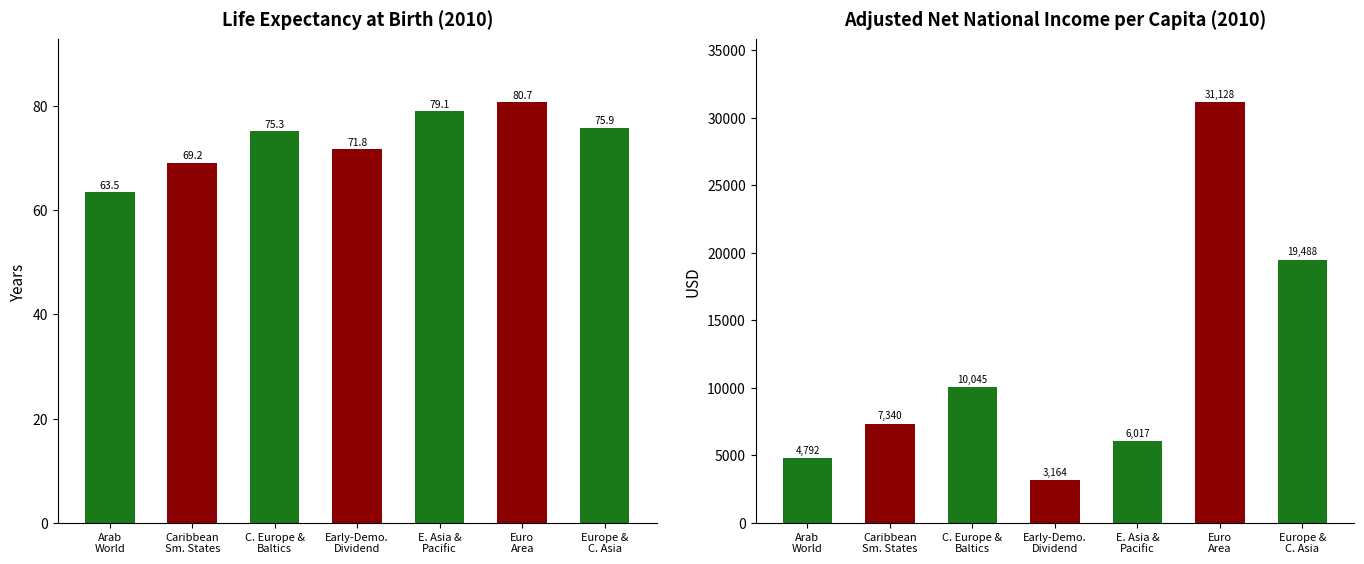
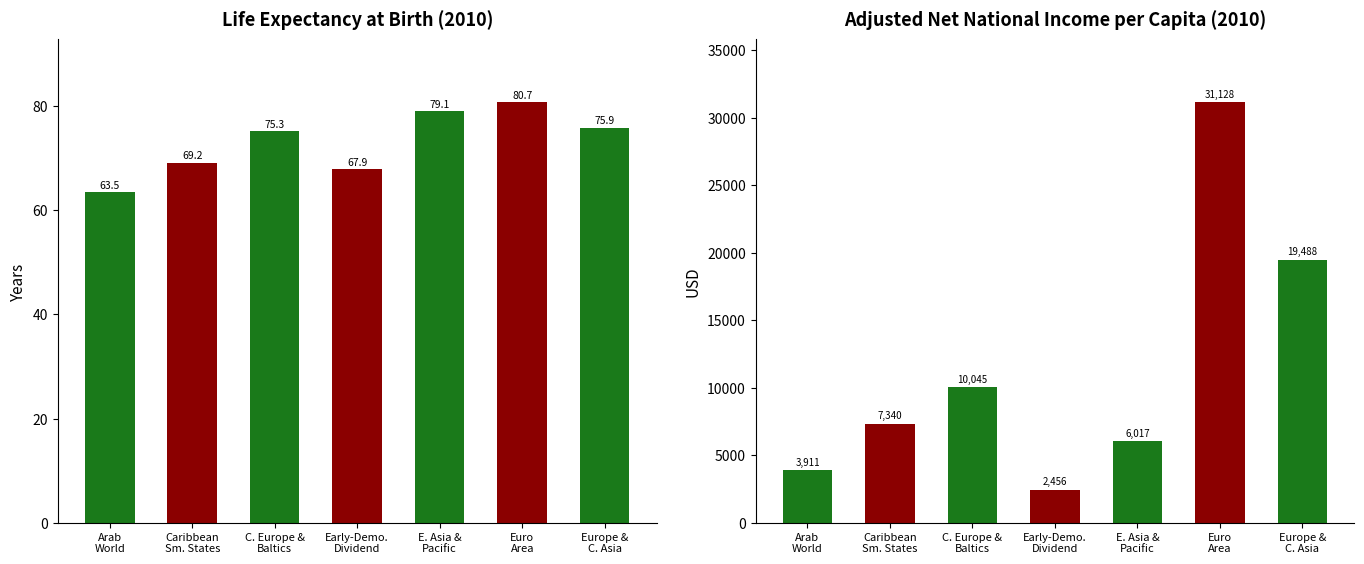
Life Expectancy at Birth (2010), Early-Demo. Dividend: 71.8 -> 67.9
Adjusted Net National Income per Capita (2010), Arab World: 4,792 -> 3,911
Adjusted Net National Income per Capita (2010), Early-Demo. Dividend: 3,164 -> 2,456
